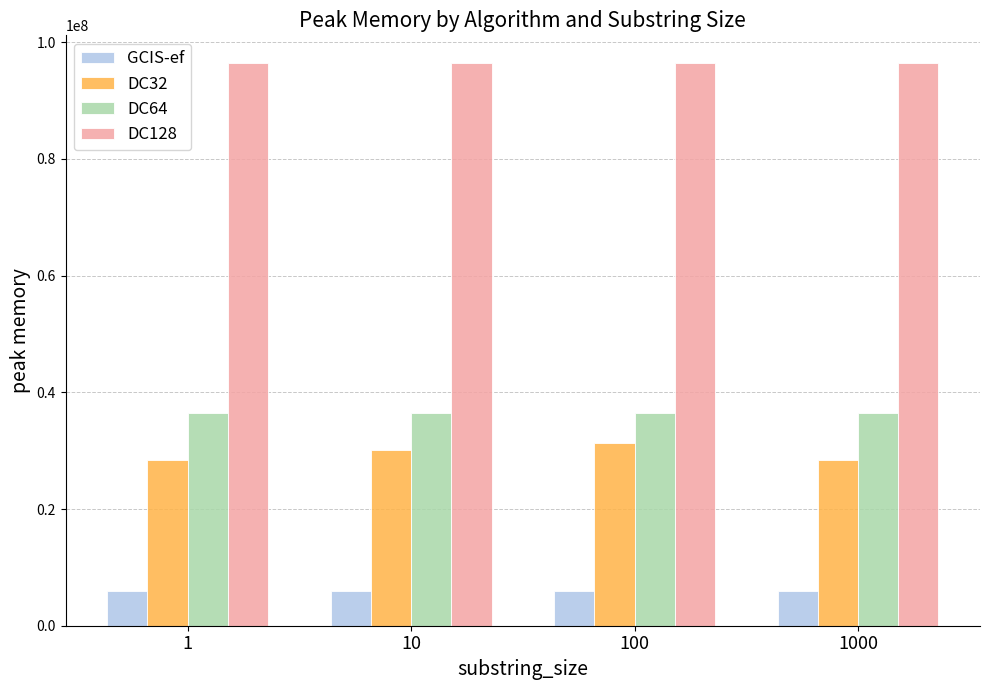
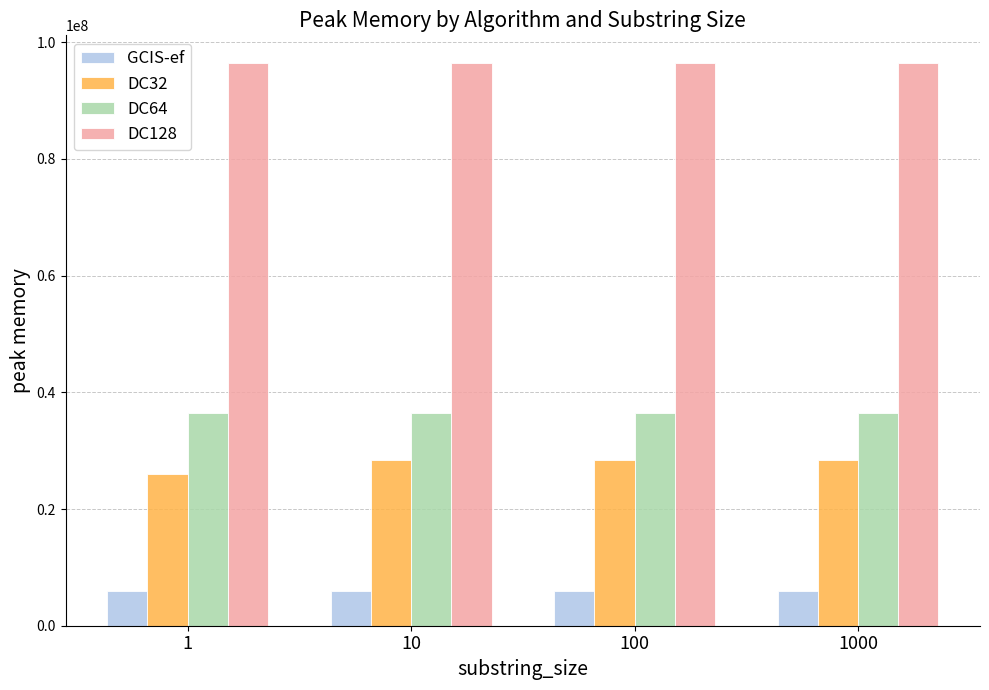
DC32, 1: 28000000 -> 26000000
DC32, 10: 30000000 -> 28000000
DC32, 100: 31000000 -> 28000000
